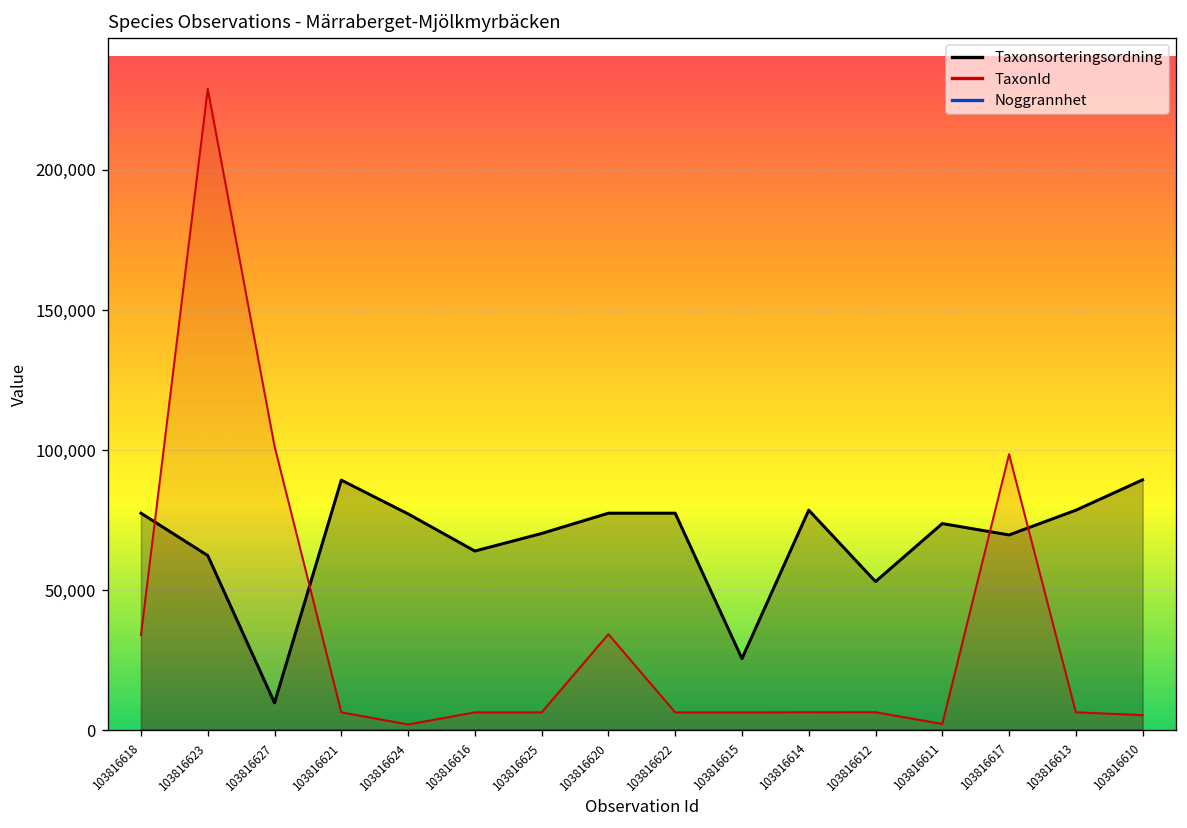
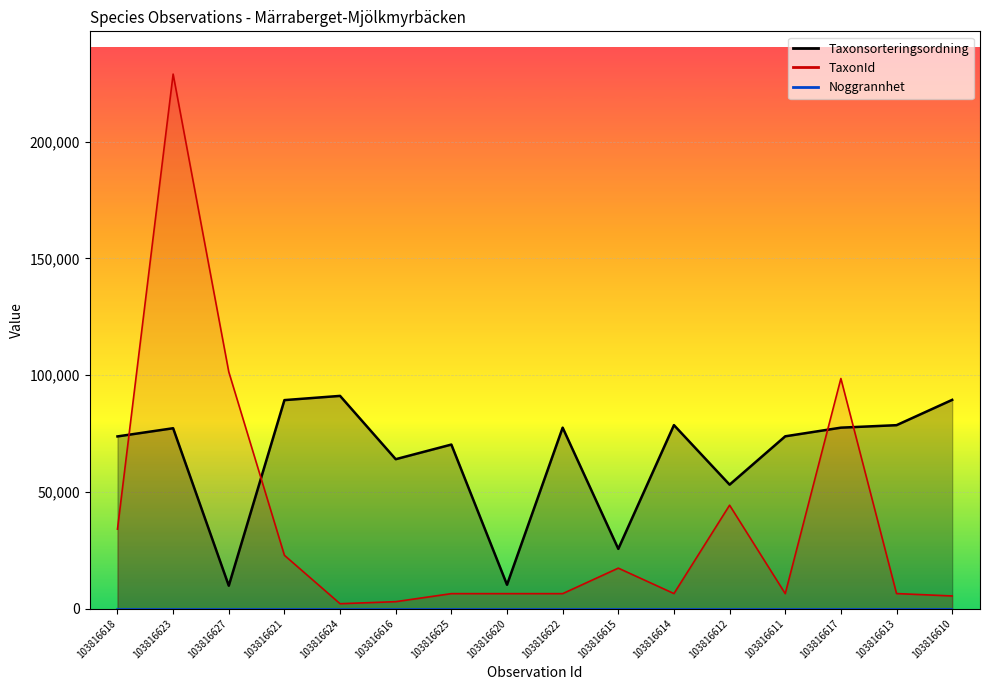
Taxonsorteringsordning, 103816618: 78,000 -> 74,000
Taxonsorteringsordning, 103816623: 62,000 -> 77,000
TaxonId, 103816621: 6,000 -> 23,000
Taxonsorteringsordning, 103816624: 77,000 -> 91,000
TaxonId, 103816616: 6,000 -> 3,000
Taxonsorteringsordning, 103816620: 78,000 -> 10,000
TaxonId, 103816620: 34,000 -> 6,000
TaxonId, 103816615: 6,000 -> 17,000
TaxonId, 103816612: 6,000 -> 44,000
TaxonId, 103816611: 2,000 -> 6,000
Taxonsorteringsordning, 103816617: 70,000 -> 78,000
